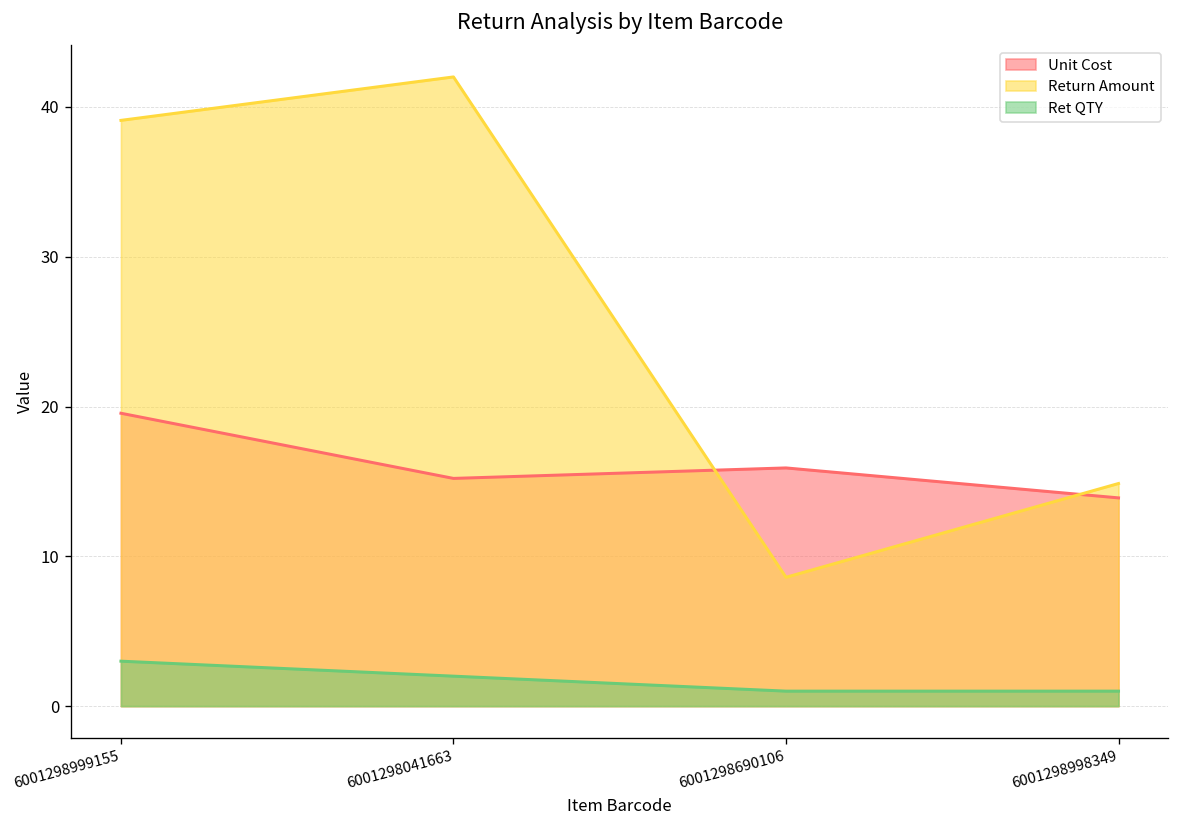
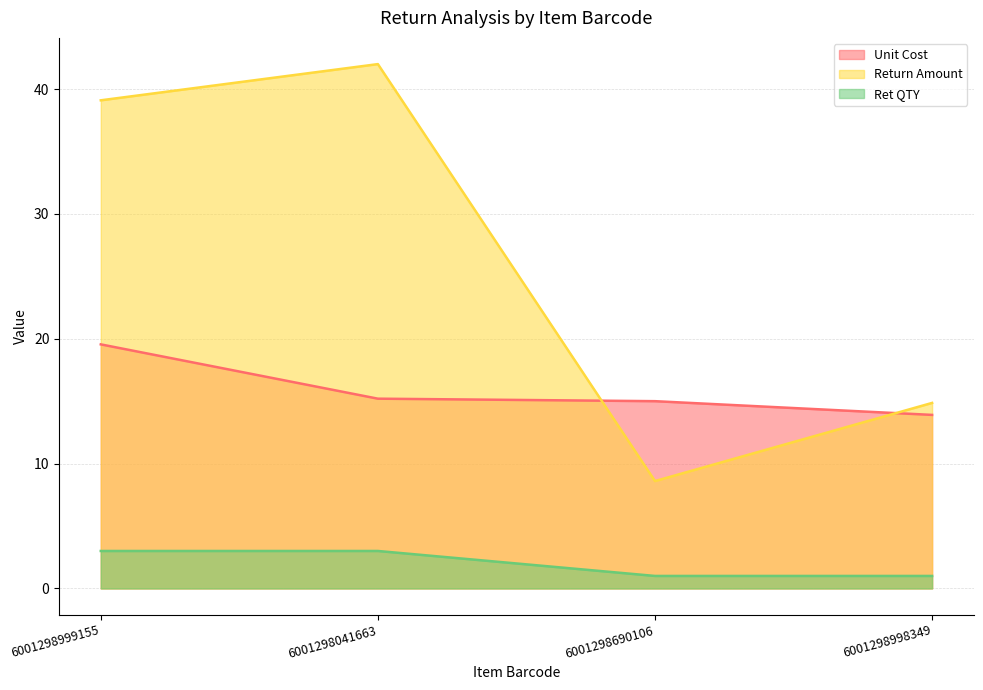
Ret QTY, 6001298041663: 2 -> 3
Unit Cost, 6001298690106: 15.9 -> 15.0
